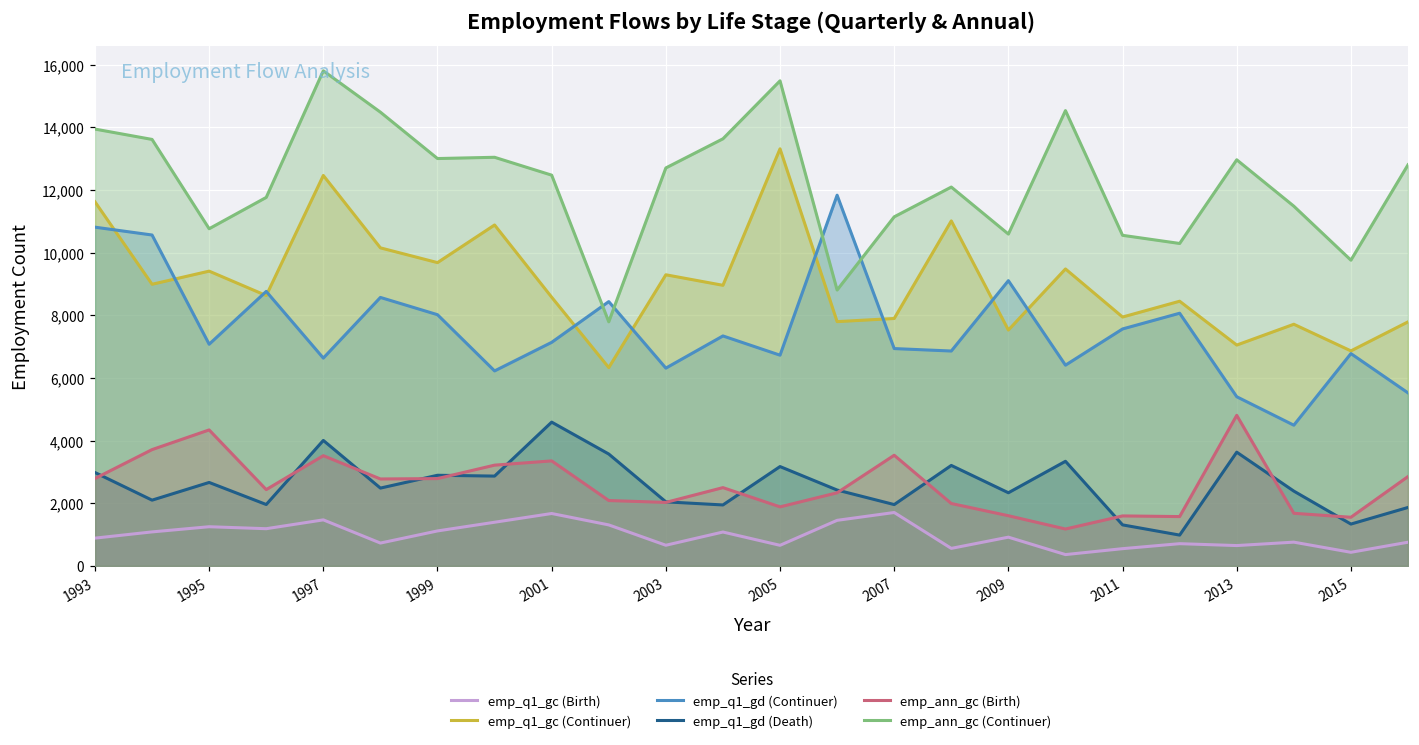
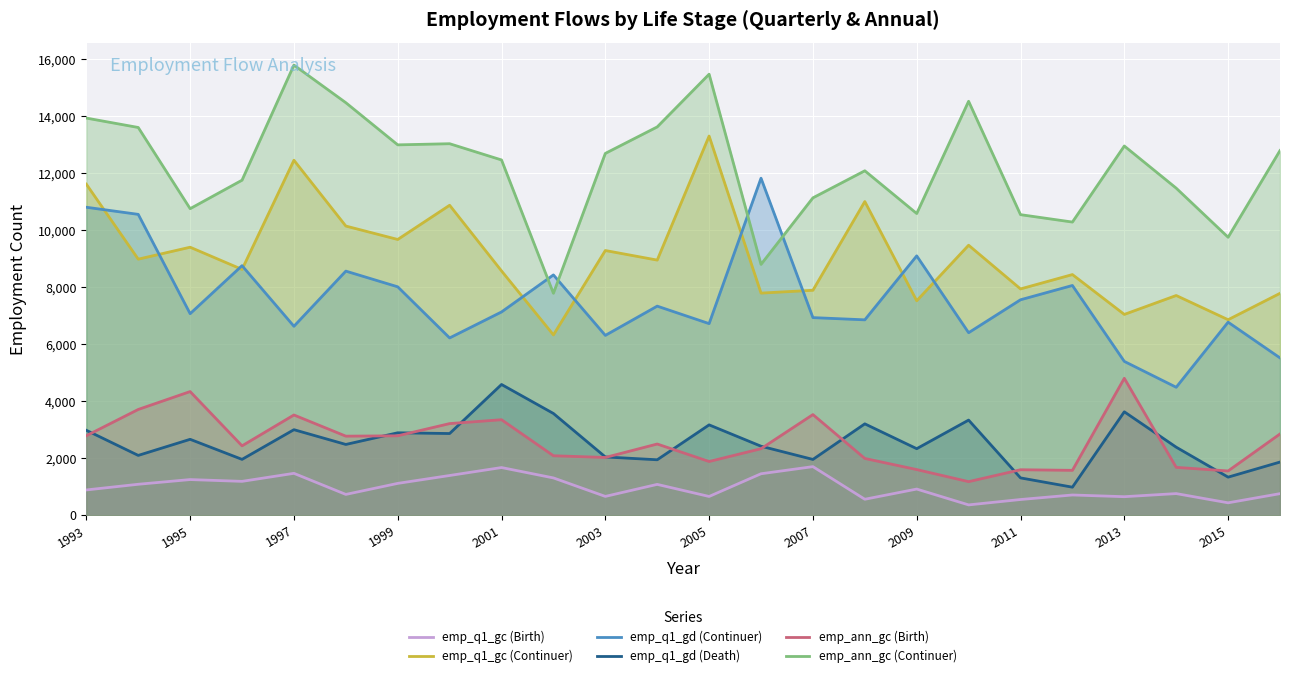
emp_q1_gd (Death), 1997: 4,000 -> 3,000
